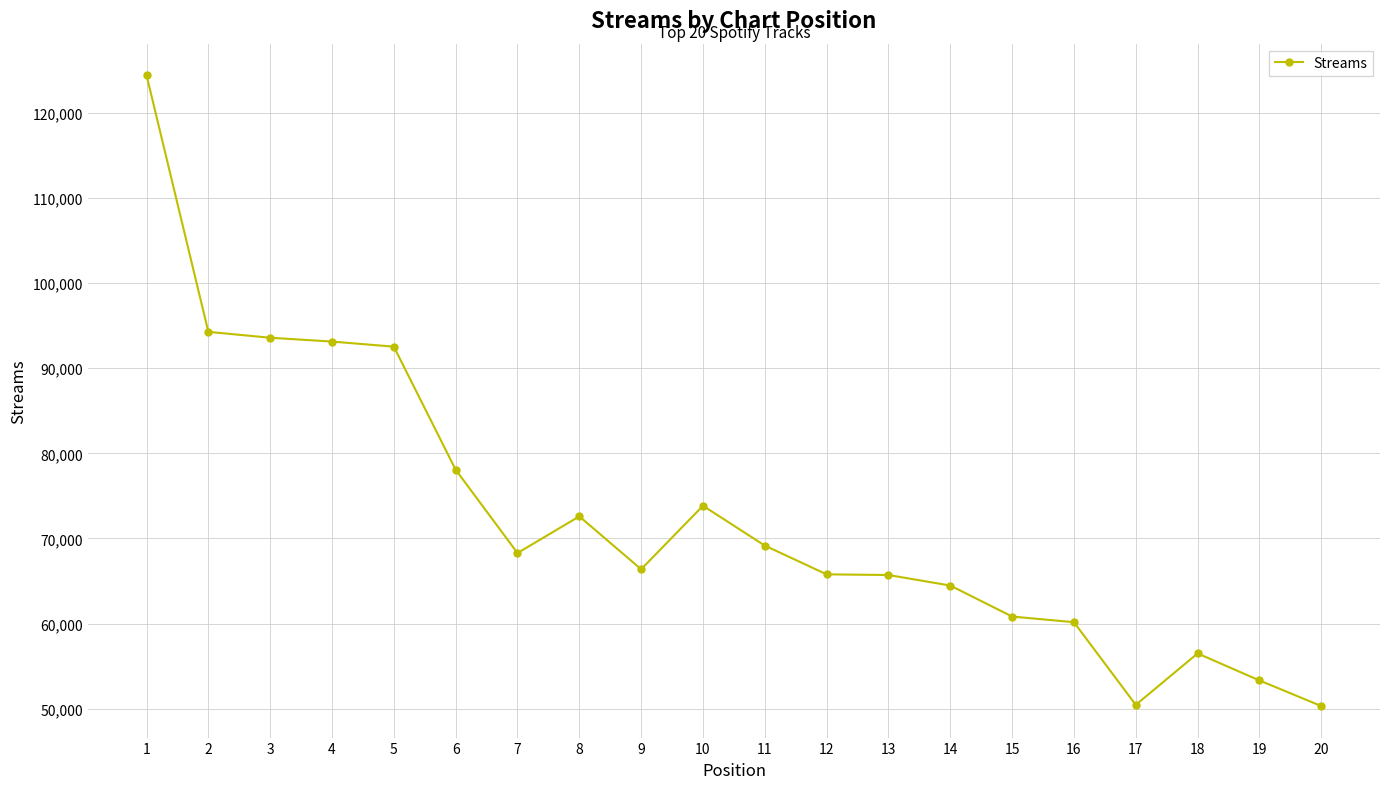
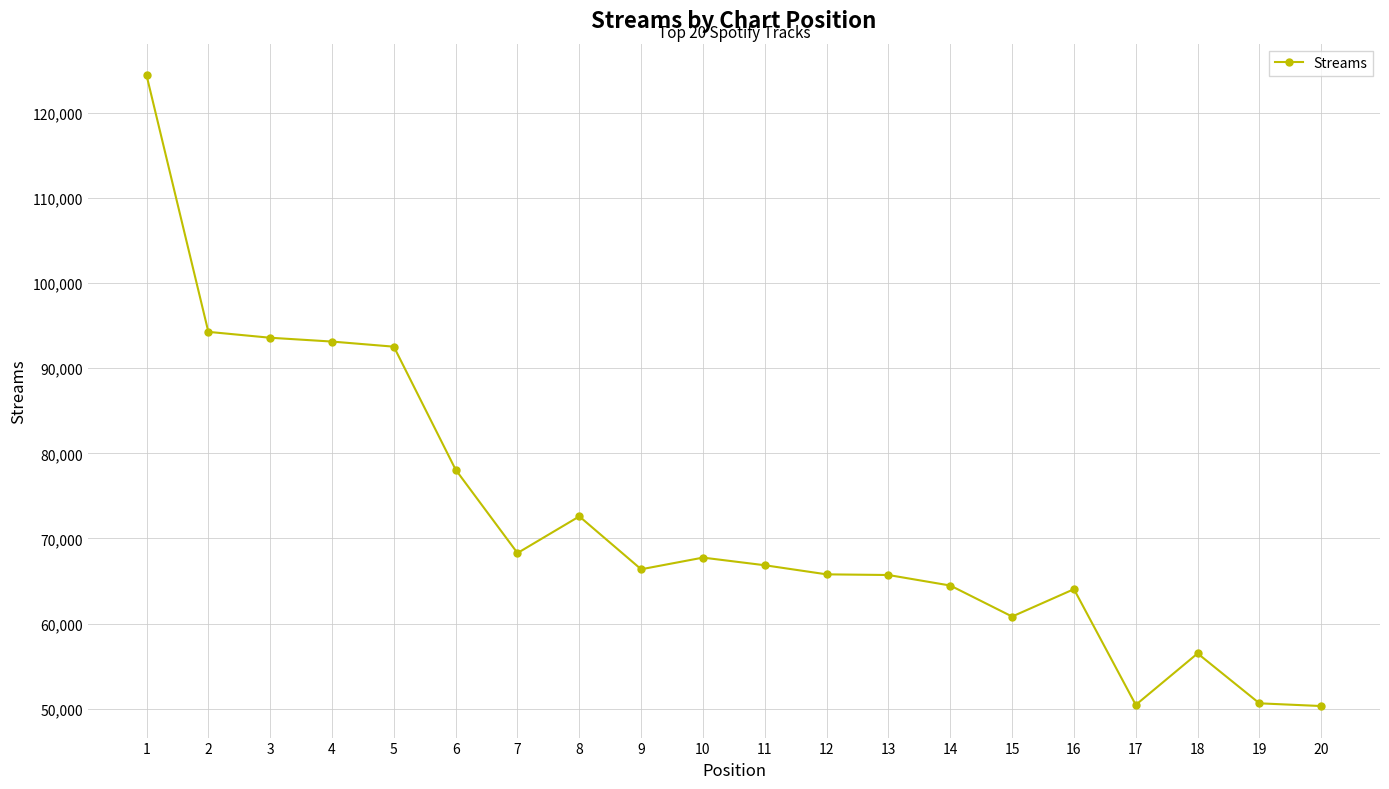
10: 74,000 -> 68,000
11: 69,000 -> 67,000
16: 60,000 -> 64,000
19: 53,000 -> 51,000
